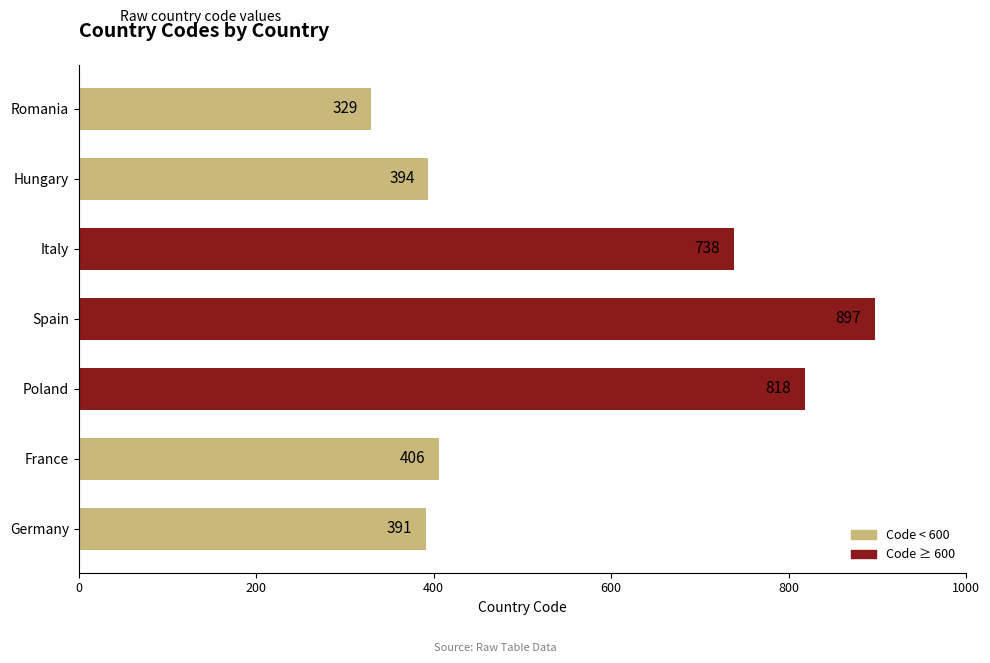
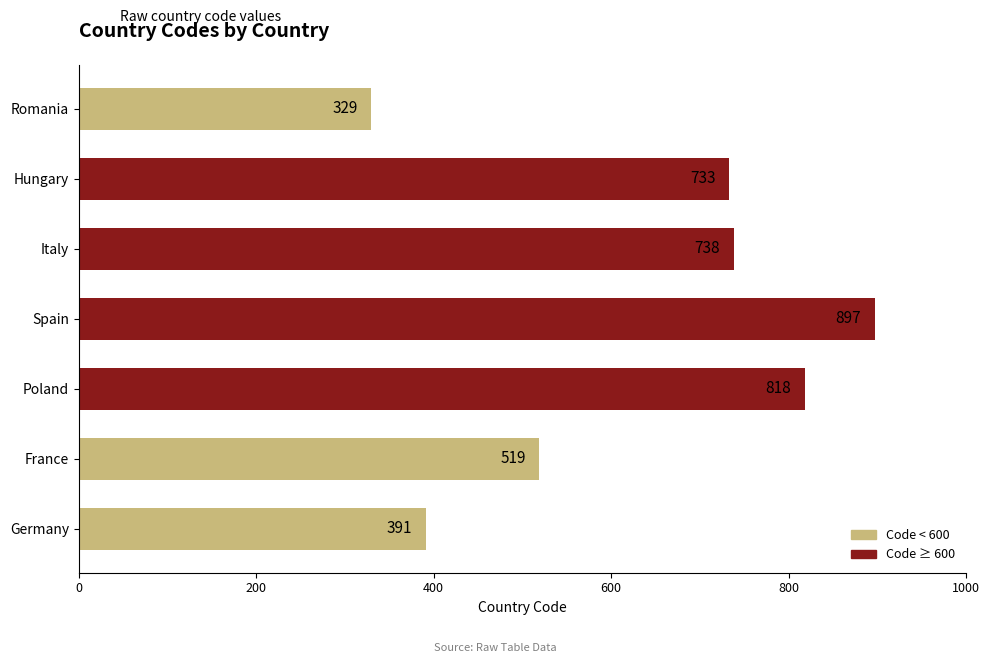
Hungary: 394 -> 733
France: 406 -> 519
